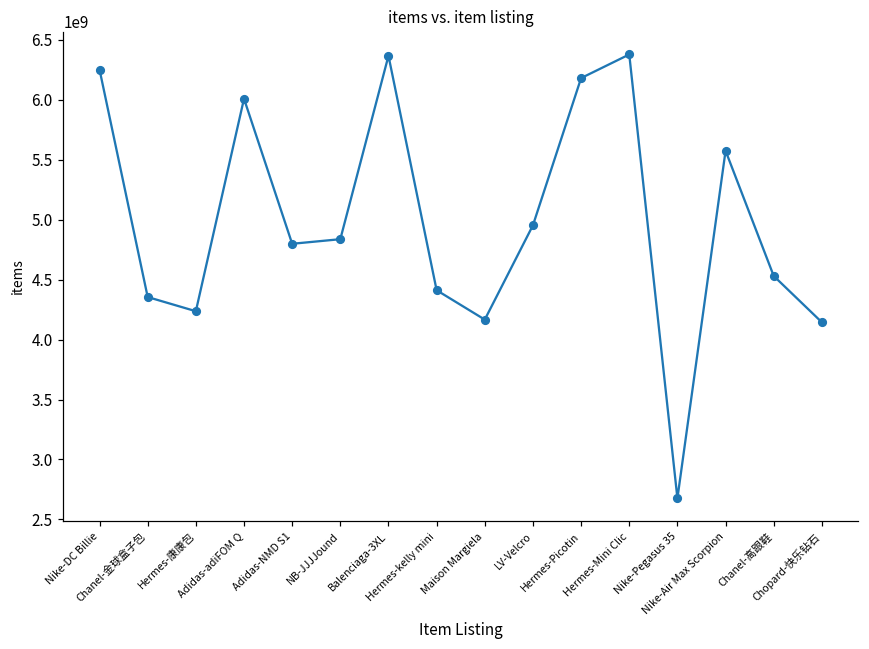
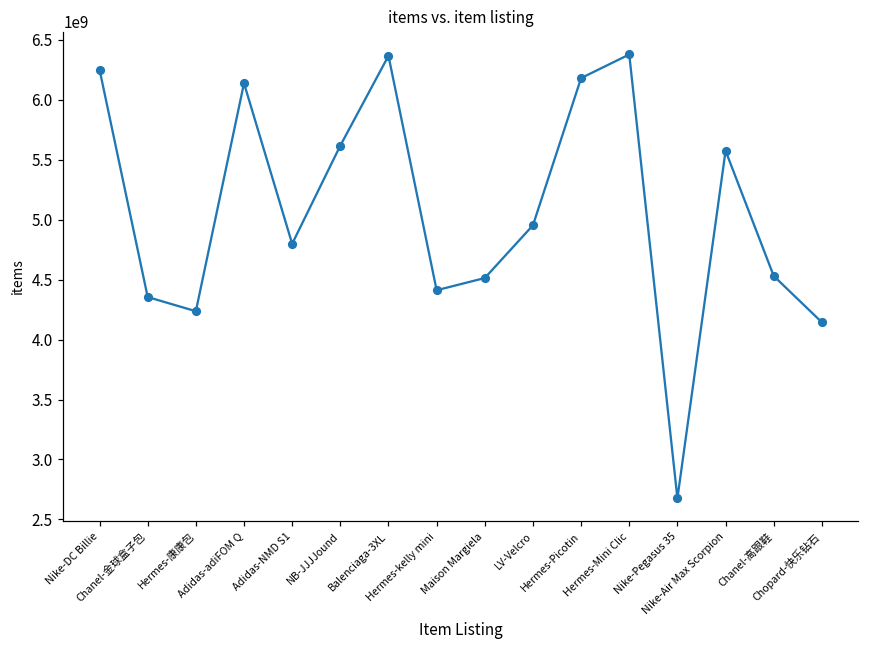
Adidas-adiFOM Q: 6010000000 -> 6140000000
NB-JJJJound: 4840000000 -> 5620000000
Maison Margiela: 4170000000 -> 4510000000
